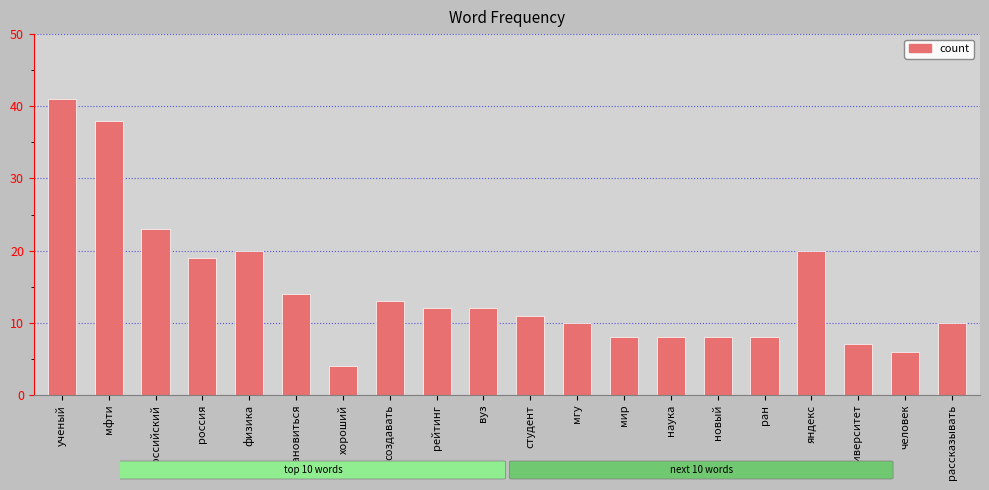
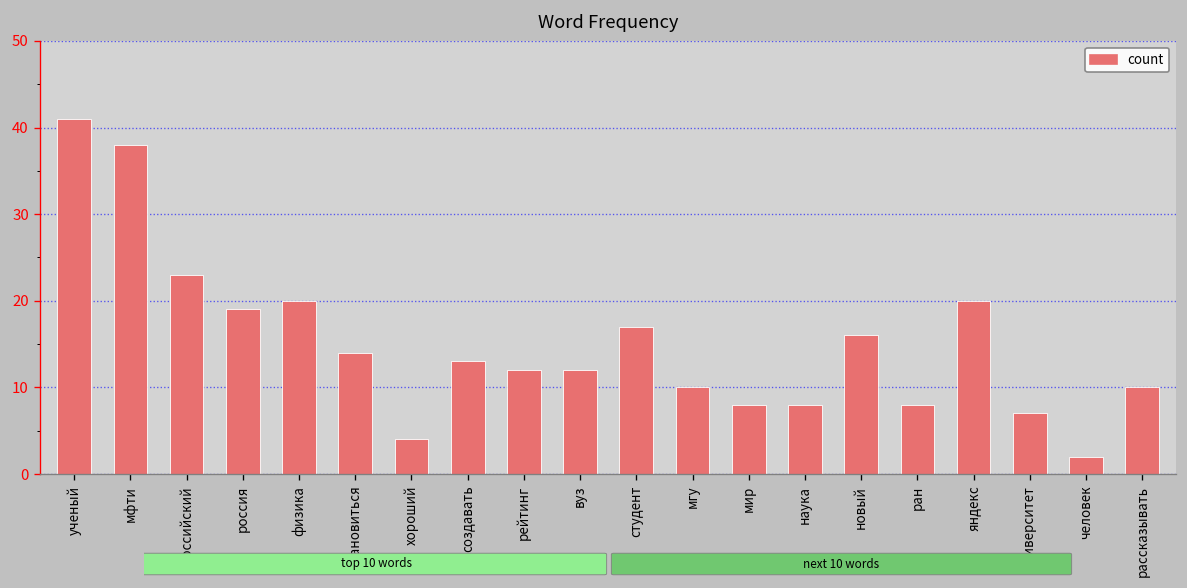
студент: 11 -> 17
новый: 8 -> 16
человек: 6 -> 2
